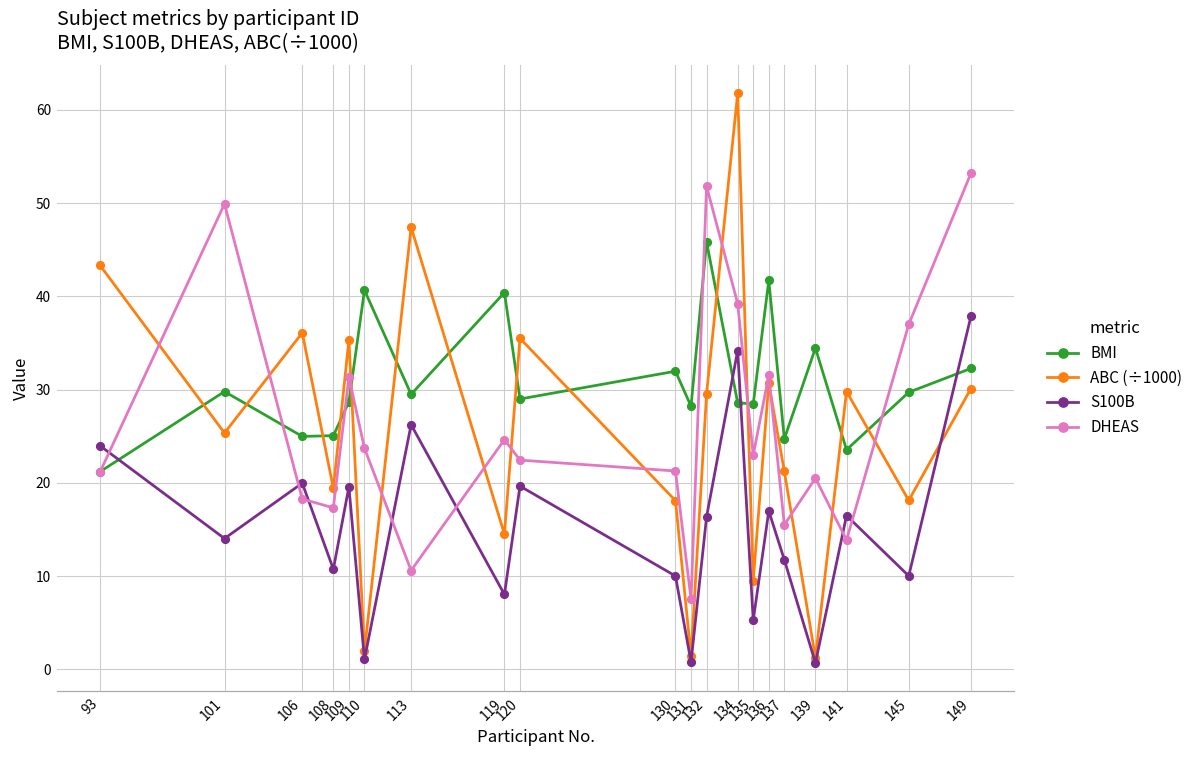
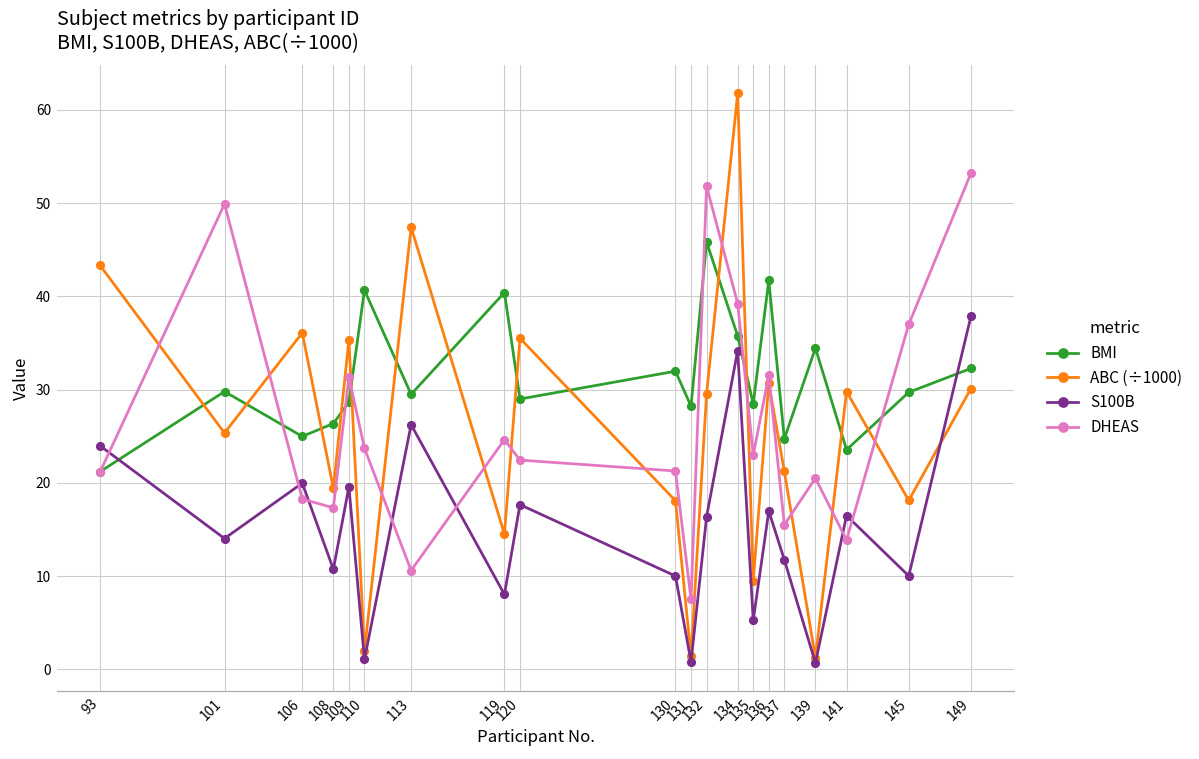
BMI, 108: 25 -> 26
S100B, 120: 20 -> 18
BMI, 134: 29 -> 36
